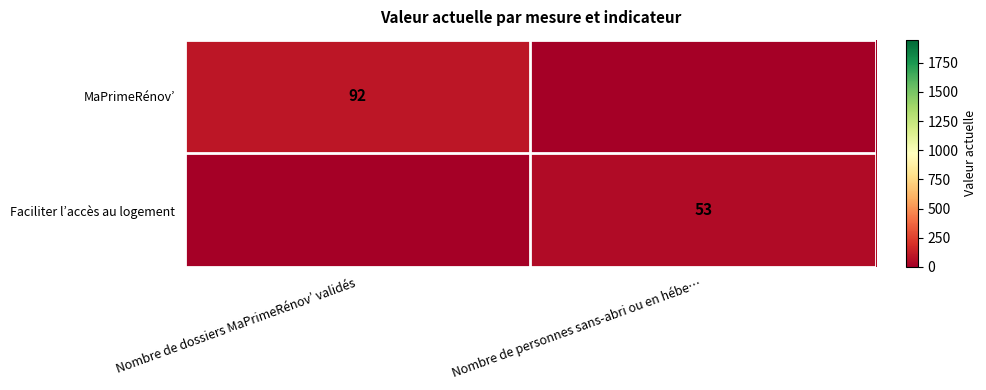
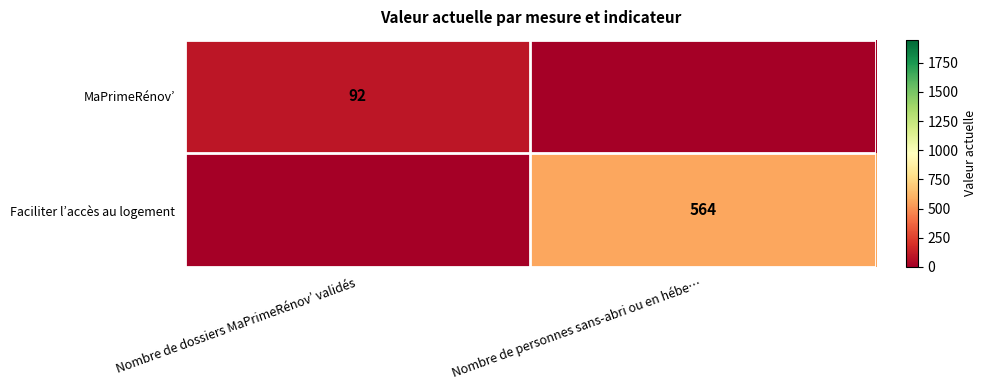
Faciliter l’accès au logement, Nombre de personnes sans-abri ou en hébe…: 53 -> 564
